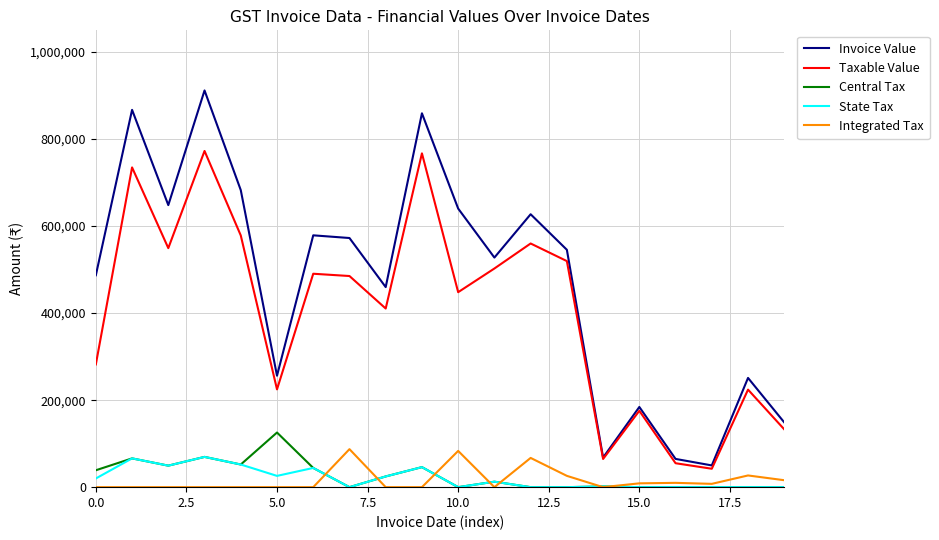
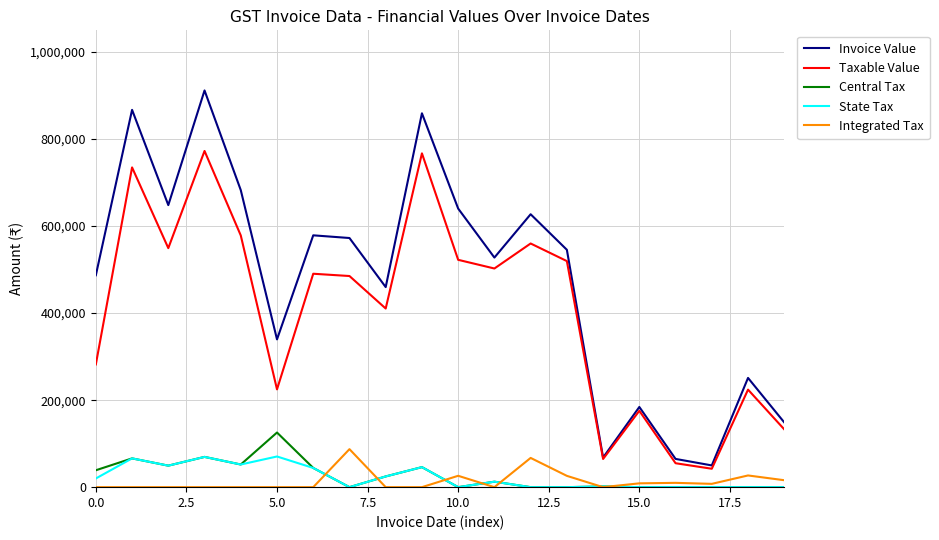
Invoice Value, 5.0: 260,000 -> 340,000
State Tax, 5.0: 30,000 -> 70,000
Taxable Value, 10.0: 450,000 -> 520,000
Integrated Tax, 10.0: 80,000 -> 30,000
